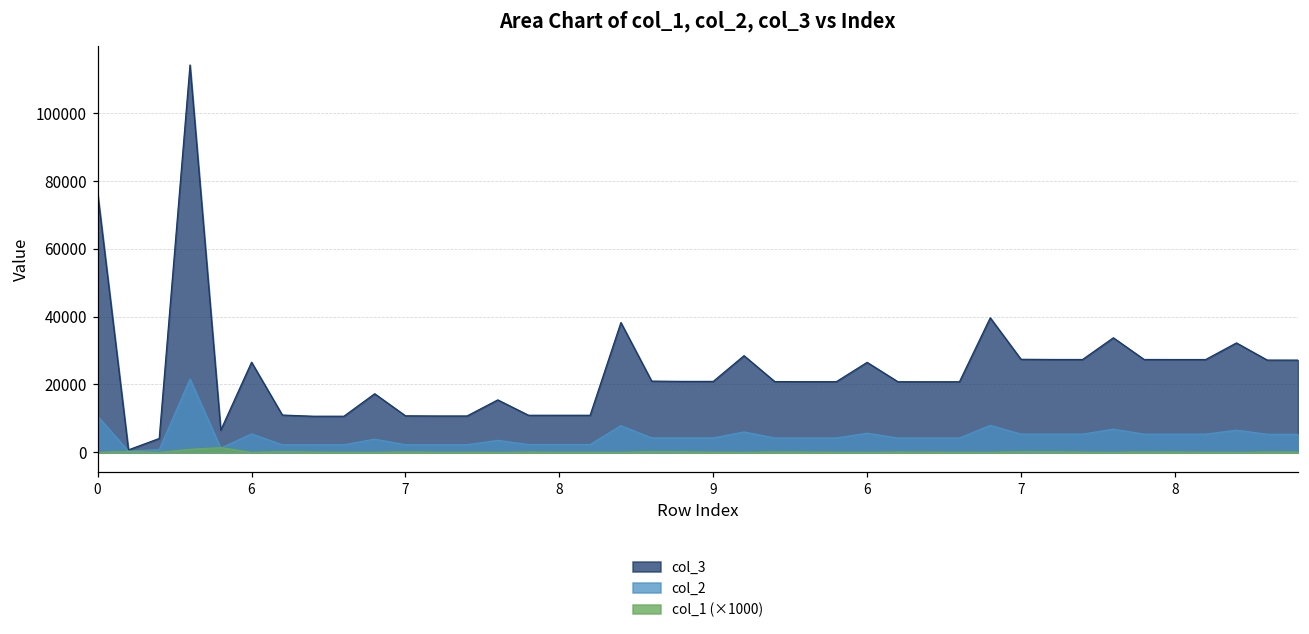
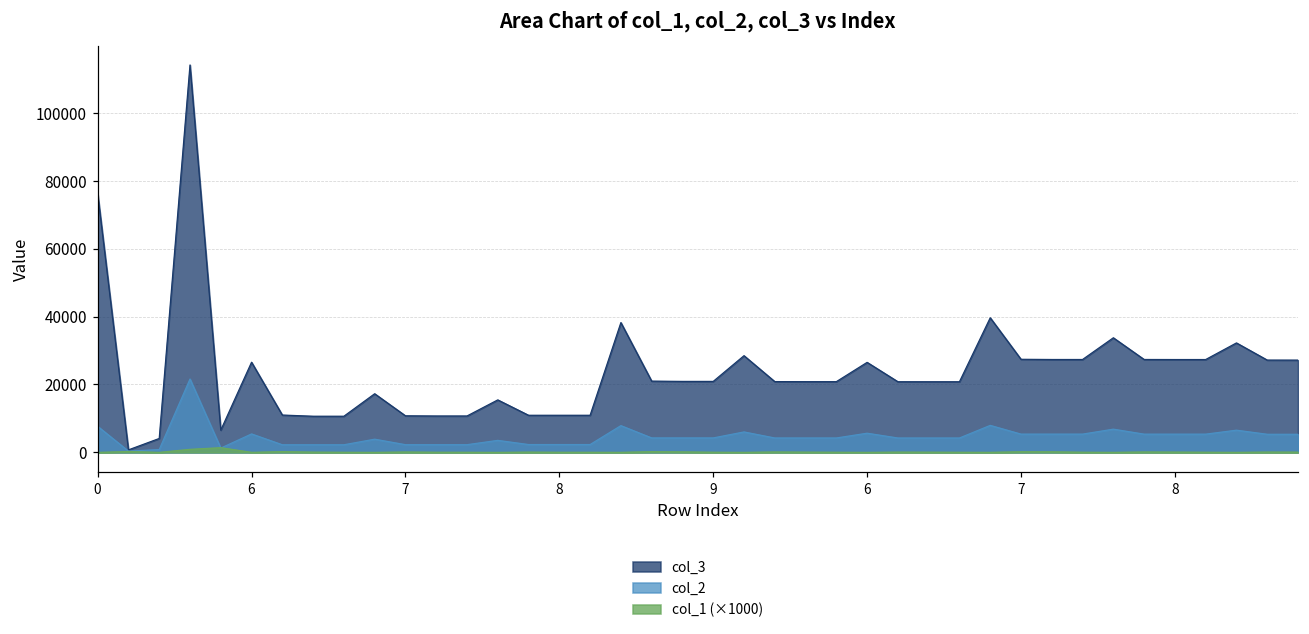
col_2, 0: 11000 -> 8000
